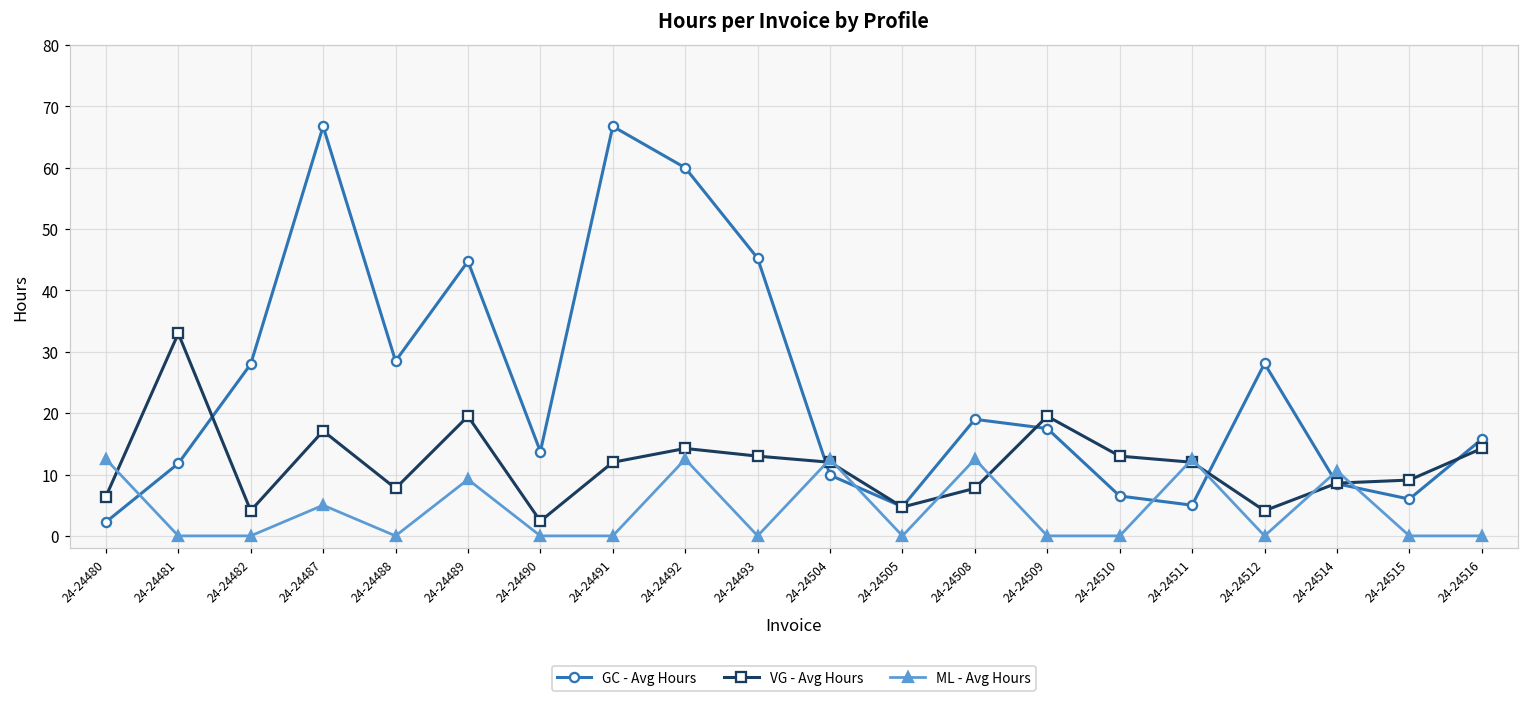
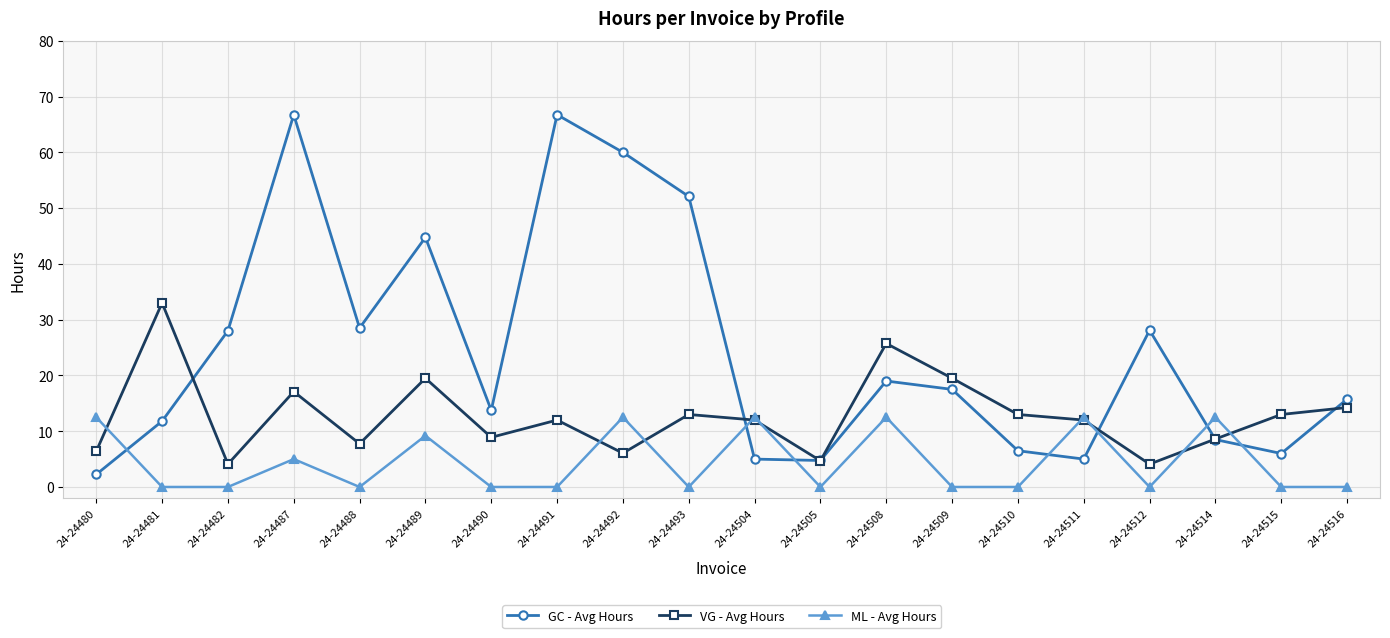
VG - Avg Hours, 24-24490: 2 -> 9
VG - Avg Hours, 24-24492: 14 -> 6
GC - Avg Hours, 24-24493: 45 -> 52
GC - Avg Hours, 24-24504: 10 -> 5
VG - Avg Hours, 24-24508: 8 -> 26
ML - Avg Hours, 24-24514: 11 -> 13
VG - Avg Hours, 24-24515: 9 -> 13
